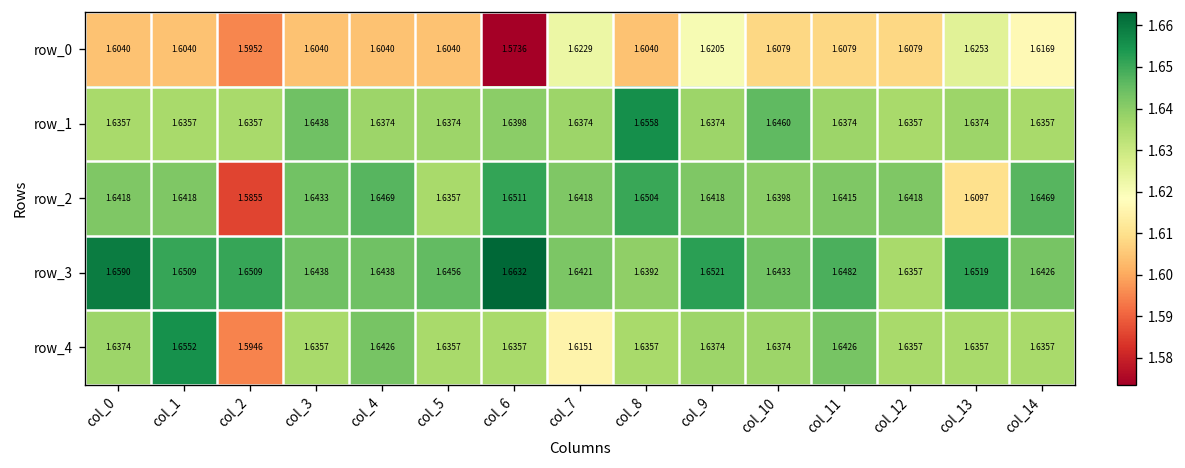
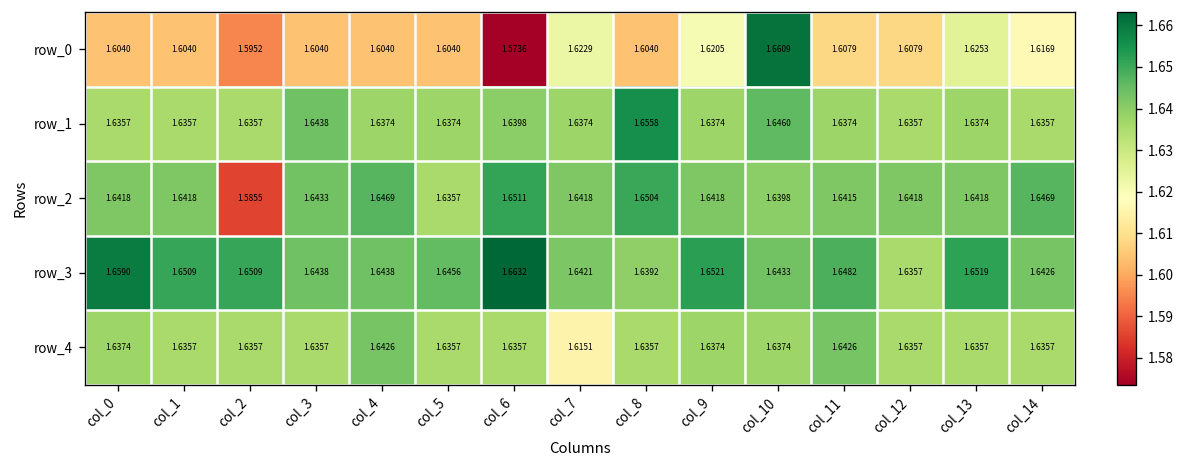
row_0, col_10: 1.6079 -> 1.6609
row_2, col_13: 1.6097 -> 1.6418
row_4, col_1: 1.6552 -> 1.6357
row_4, col_2: 1.5946 -> 1.6357
